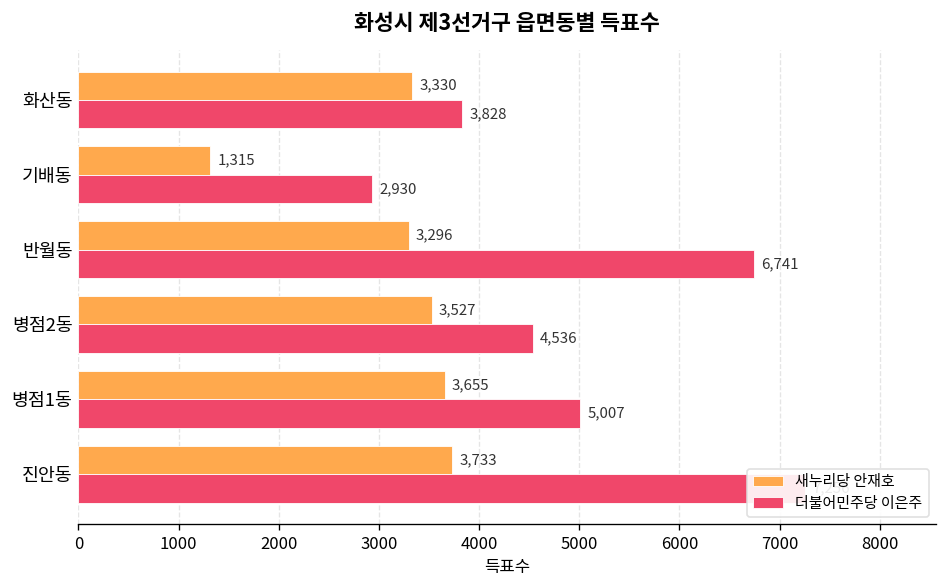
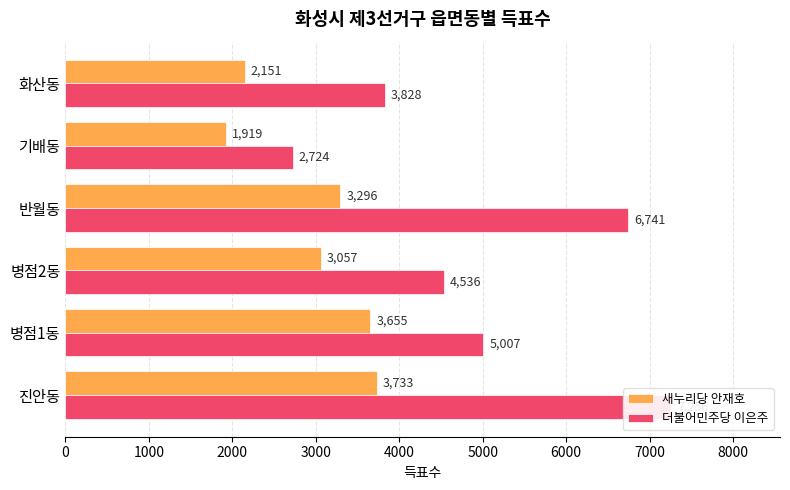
새누리당 안재호, 화산동: 3,330 -> 2,151
새누리당 안재호, 기배동: 1,315 -> 1,919
더불어민주당 이은주, 기배동: 2,930 -> 2,724
새누리당 안재호, 병점2동: 3,527 -> 3,057
